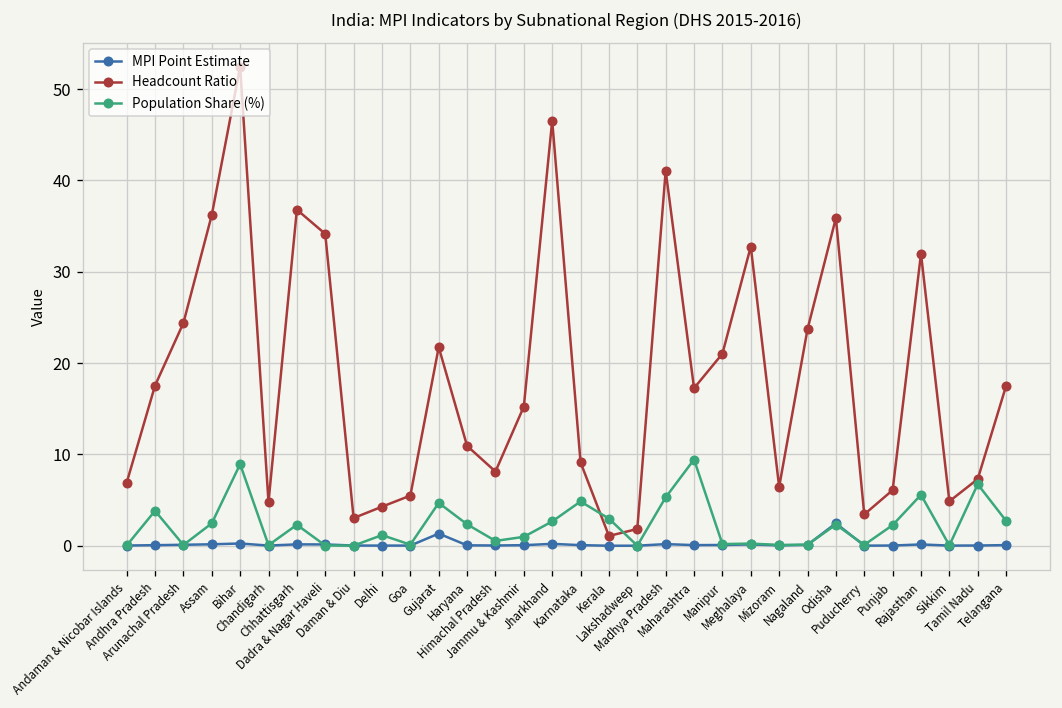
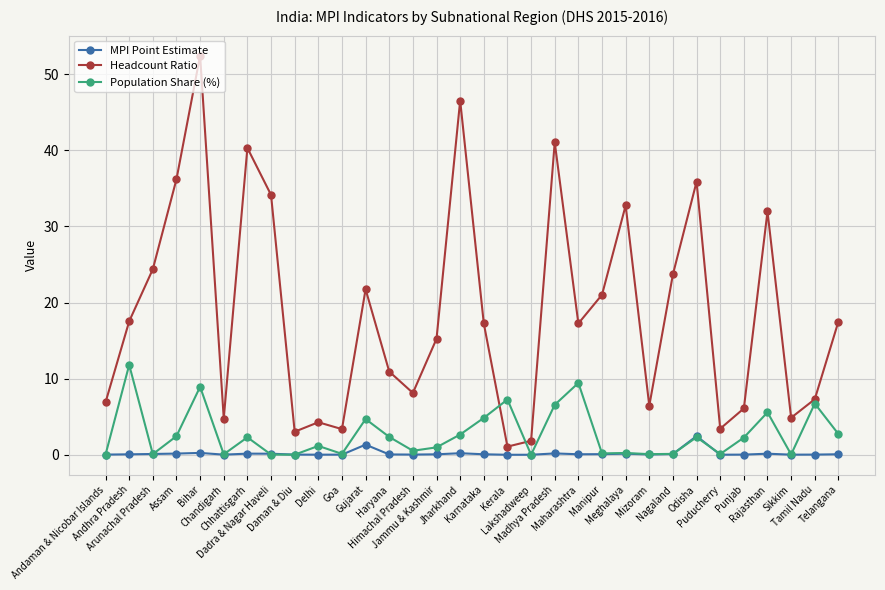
Population Share (%), Andhra Pradesh: 4 -> 12
Headcount Ratio, Chhattisgarh: 37 -> 40
Headcount Ratio, Goa: 5 -> 3
Headcount Ratio, Karnataka: 9 -> 17
Population Share (%), Kerala: 3 -> 7
Population Share (%), Madhya Pradesh: 5 -> 7
